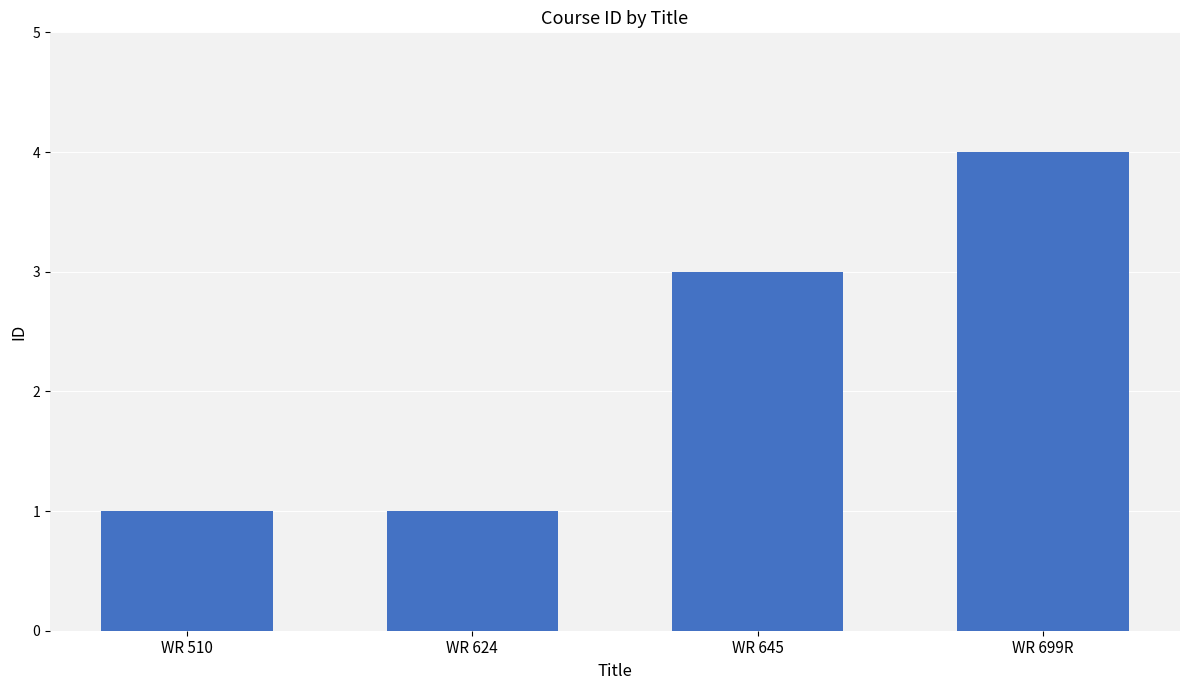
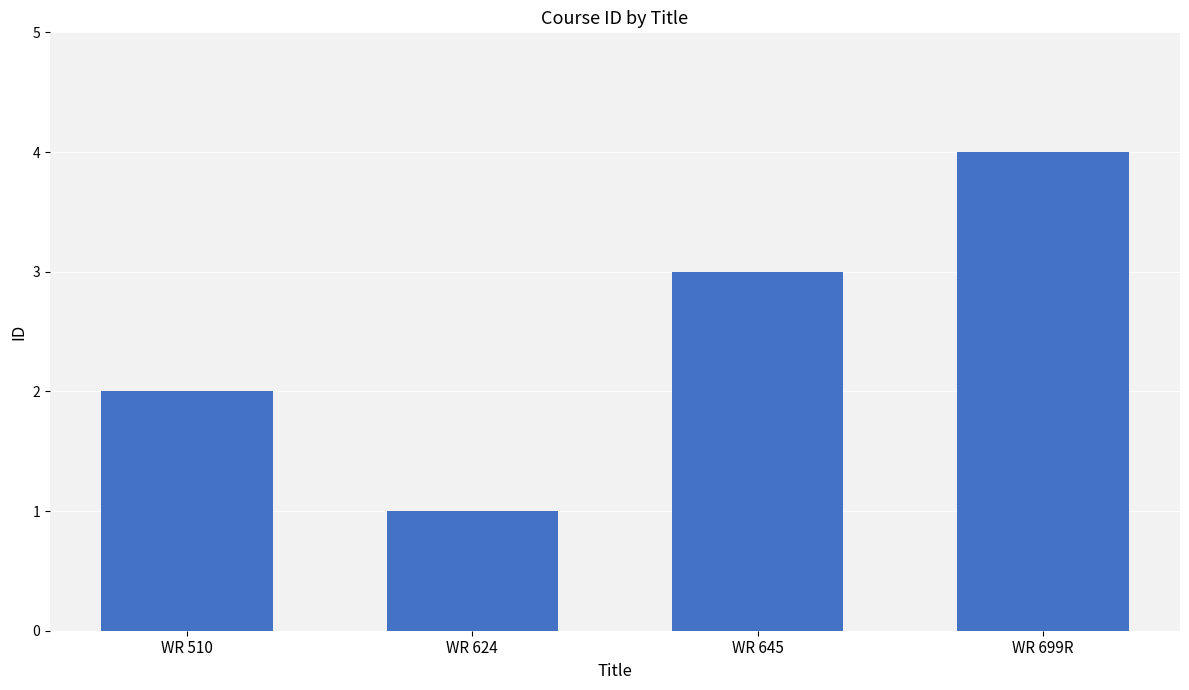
WR 510: 1 -> 2
